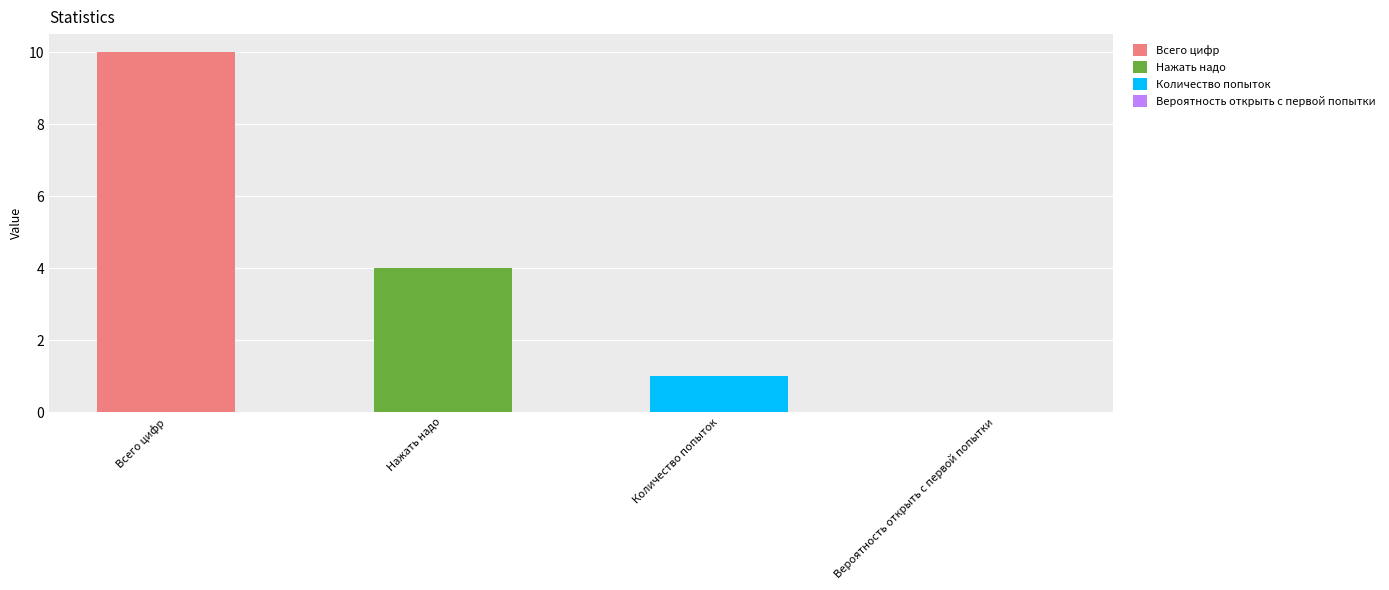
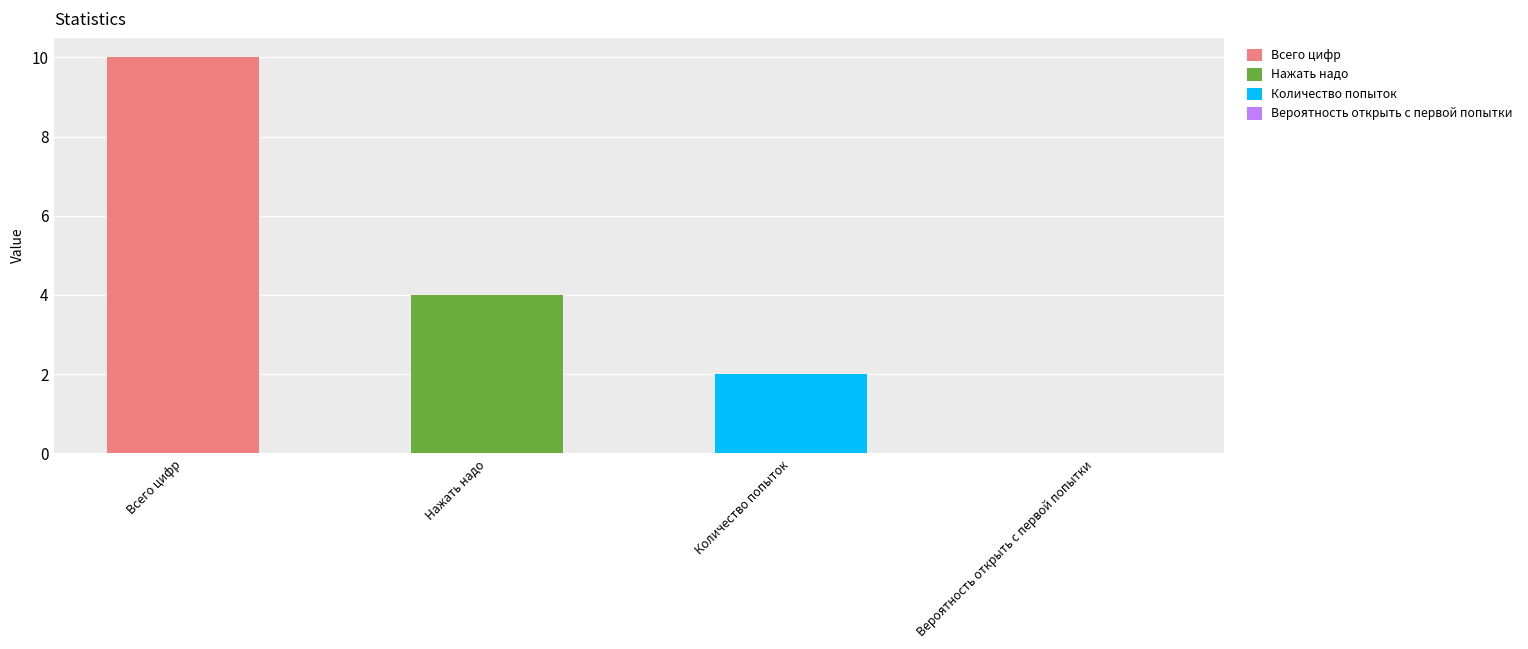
Количество попыток: 1 -> 2
